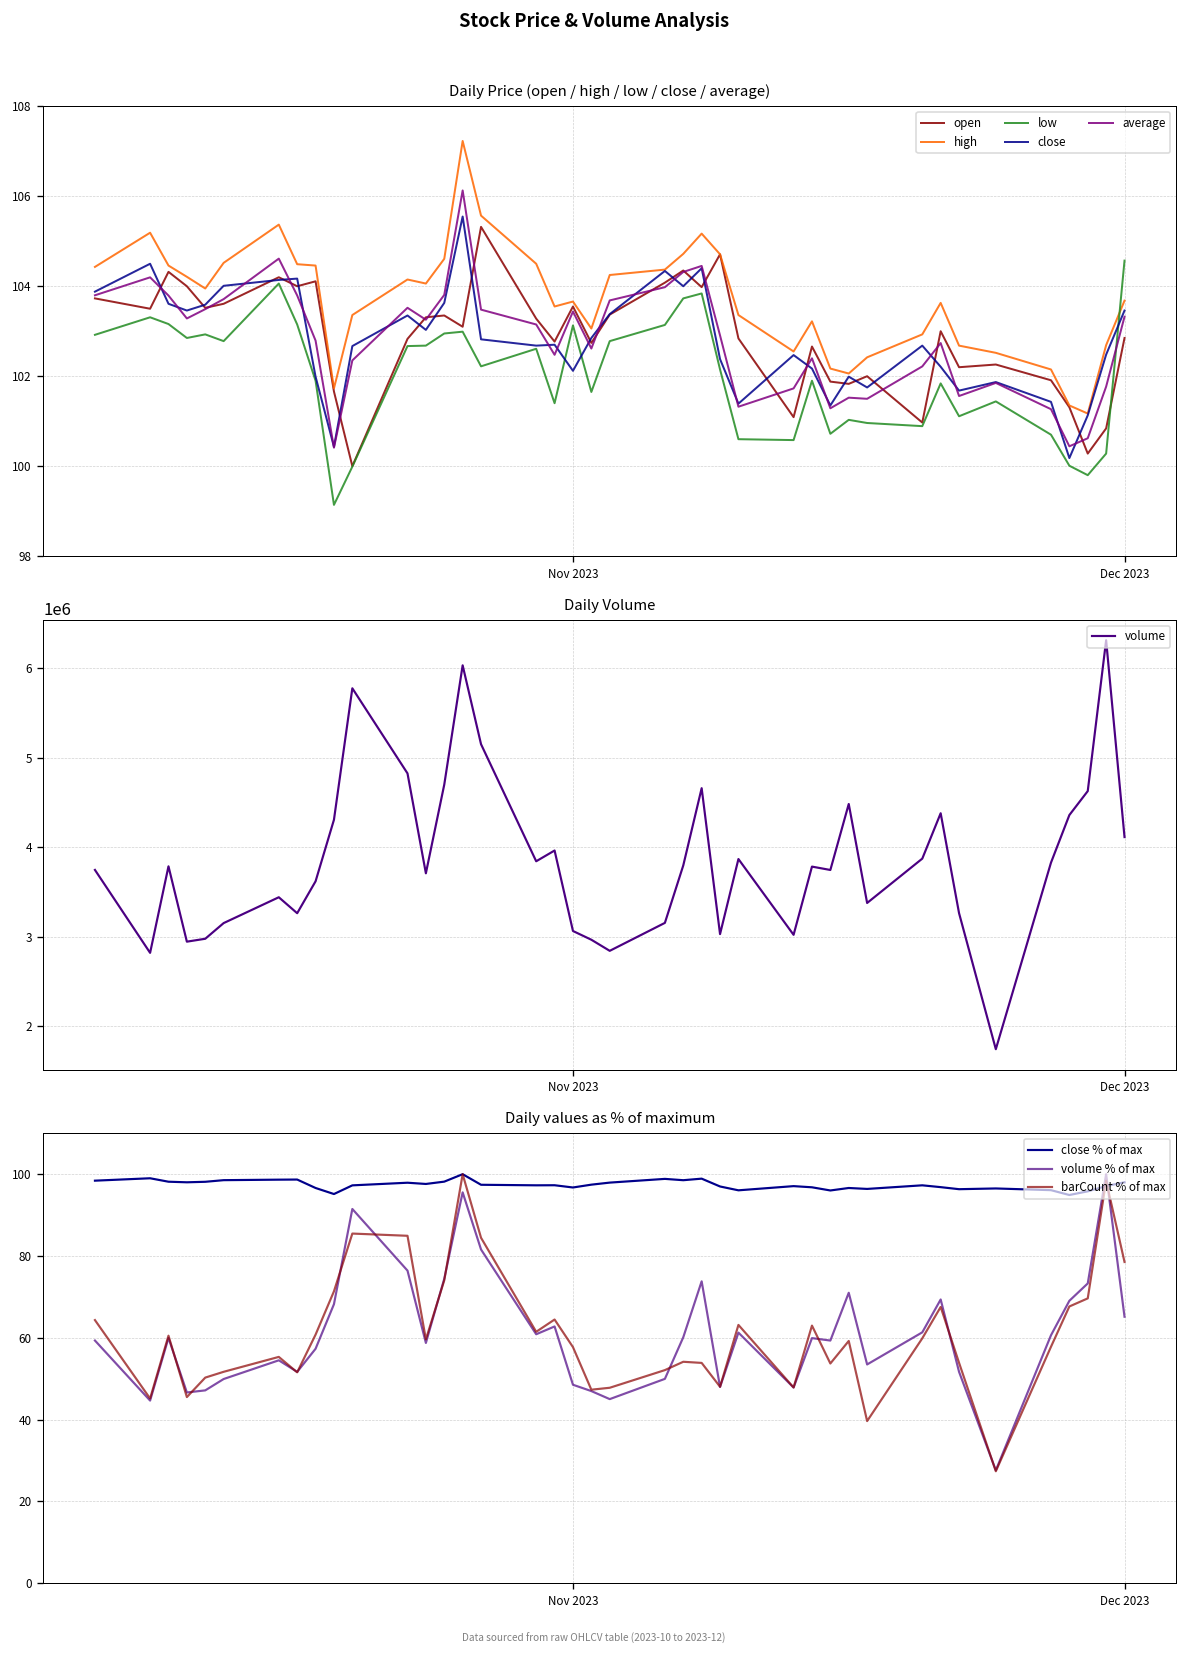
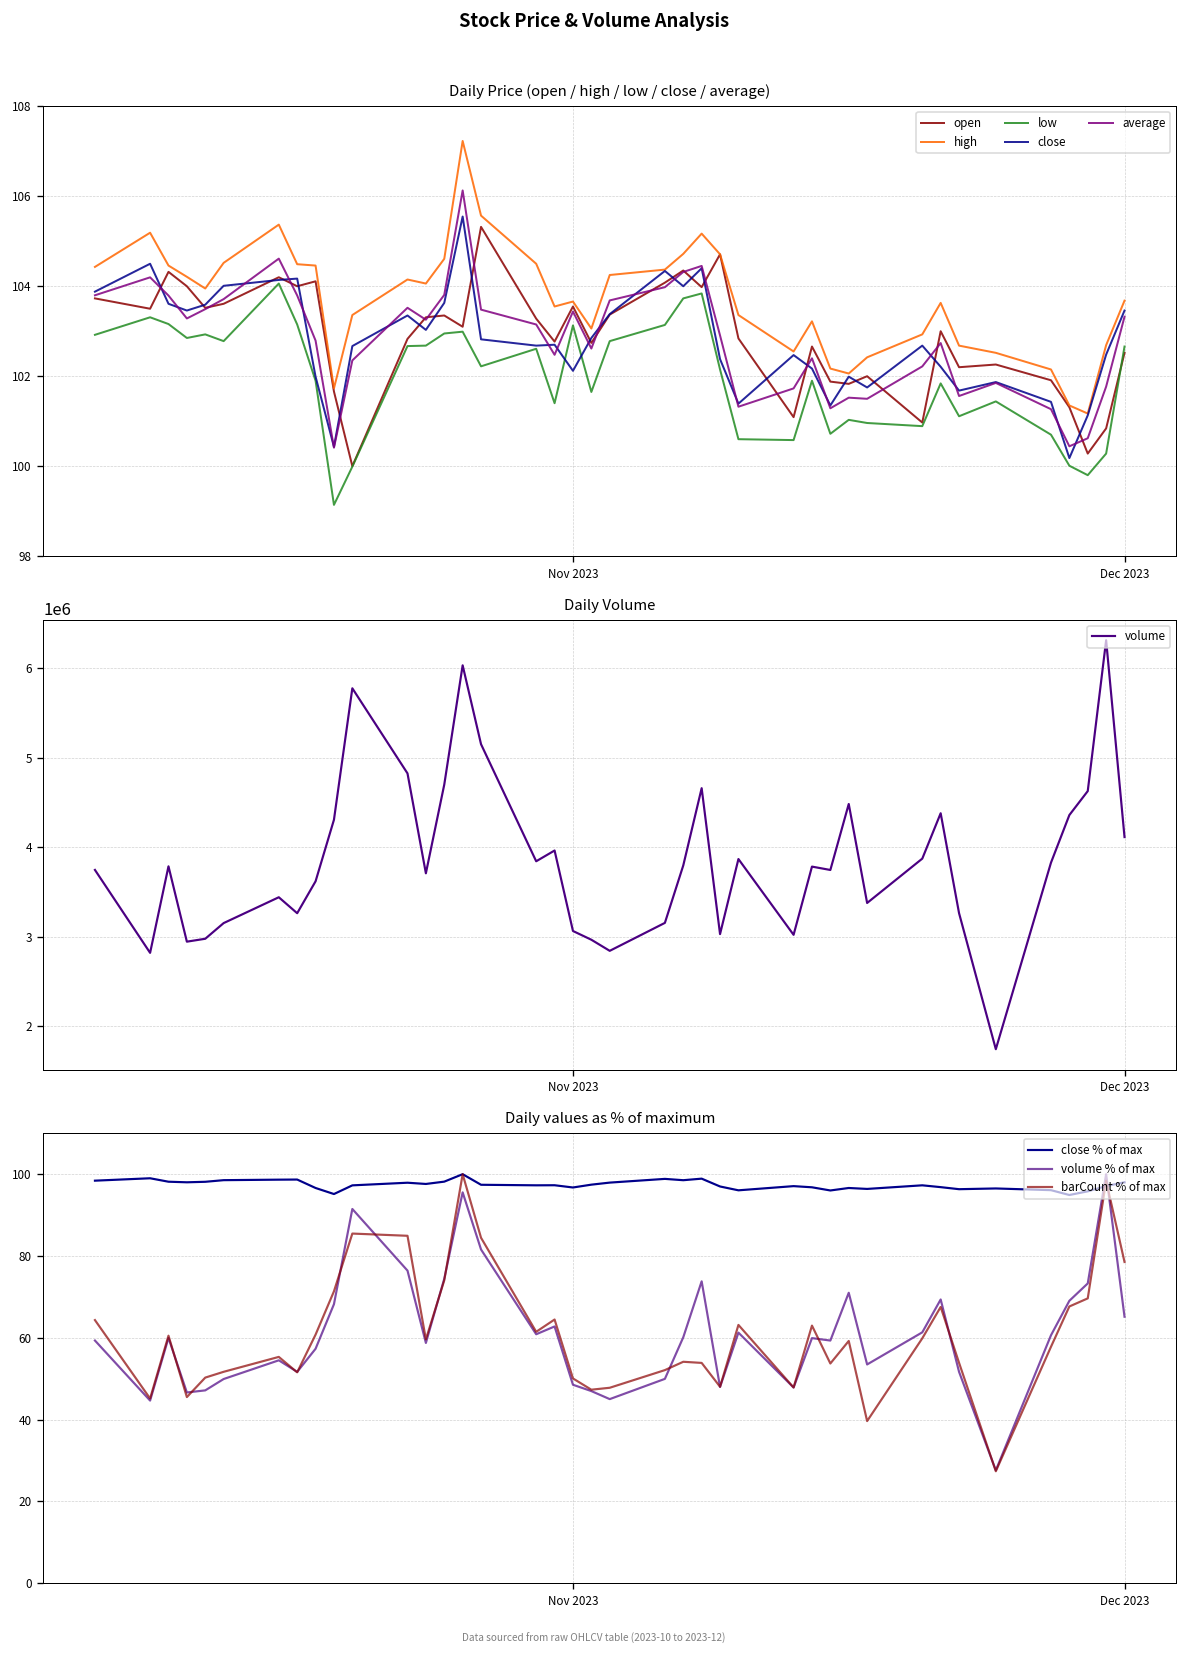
Daily Price (open / high / low / close / average), open, Dec 2023: 102.9 -> 102.5
Daily Price (open / high / low / close / average), low, Dec 2023: 104.6 -> 102.7
Daily values as % of maximum, barCount % of max, Nov 2023: 58 -> 50
